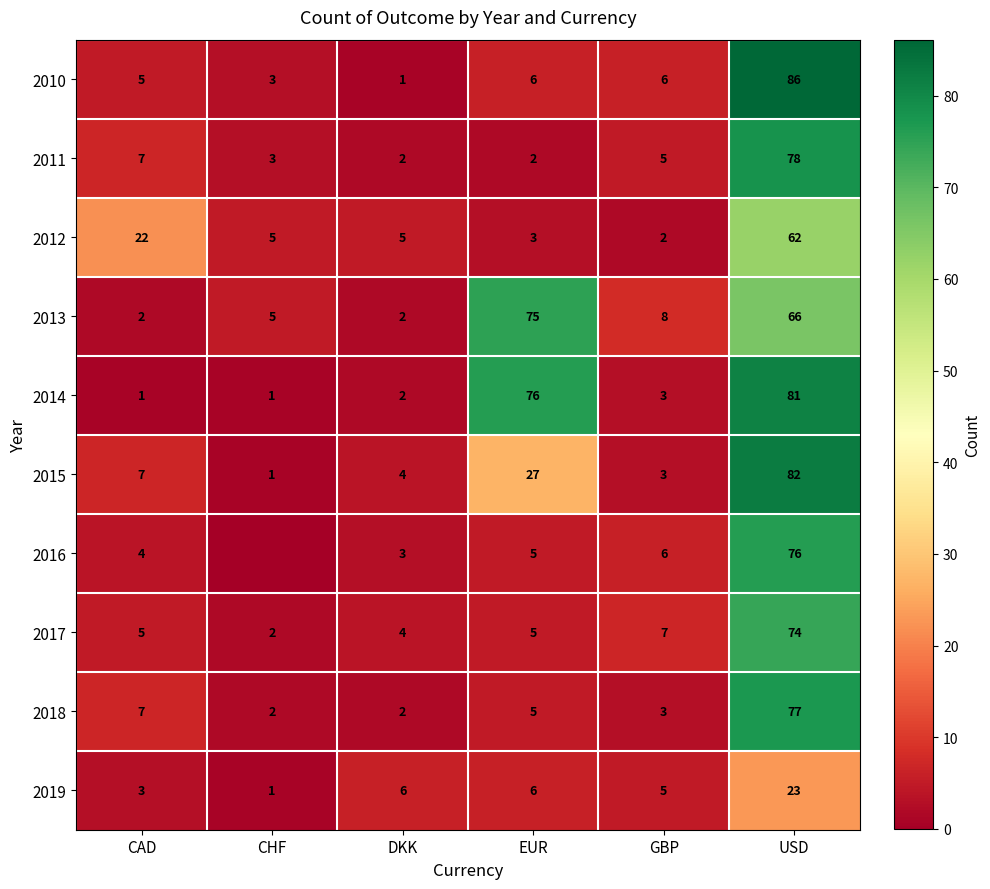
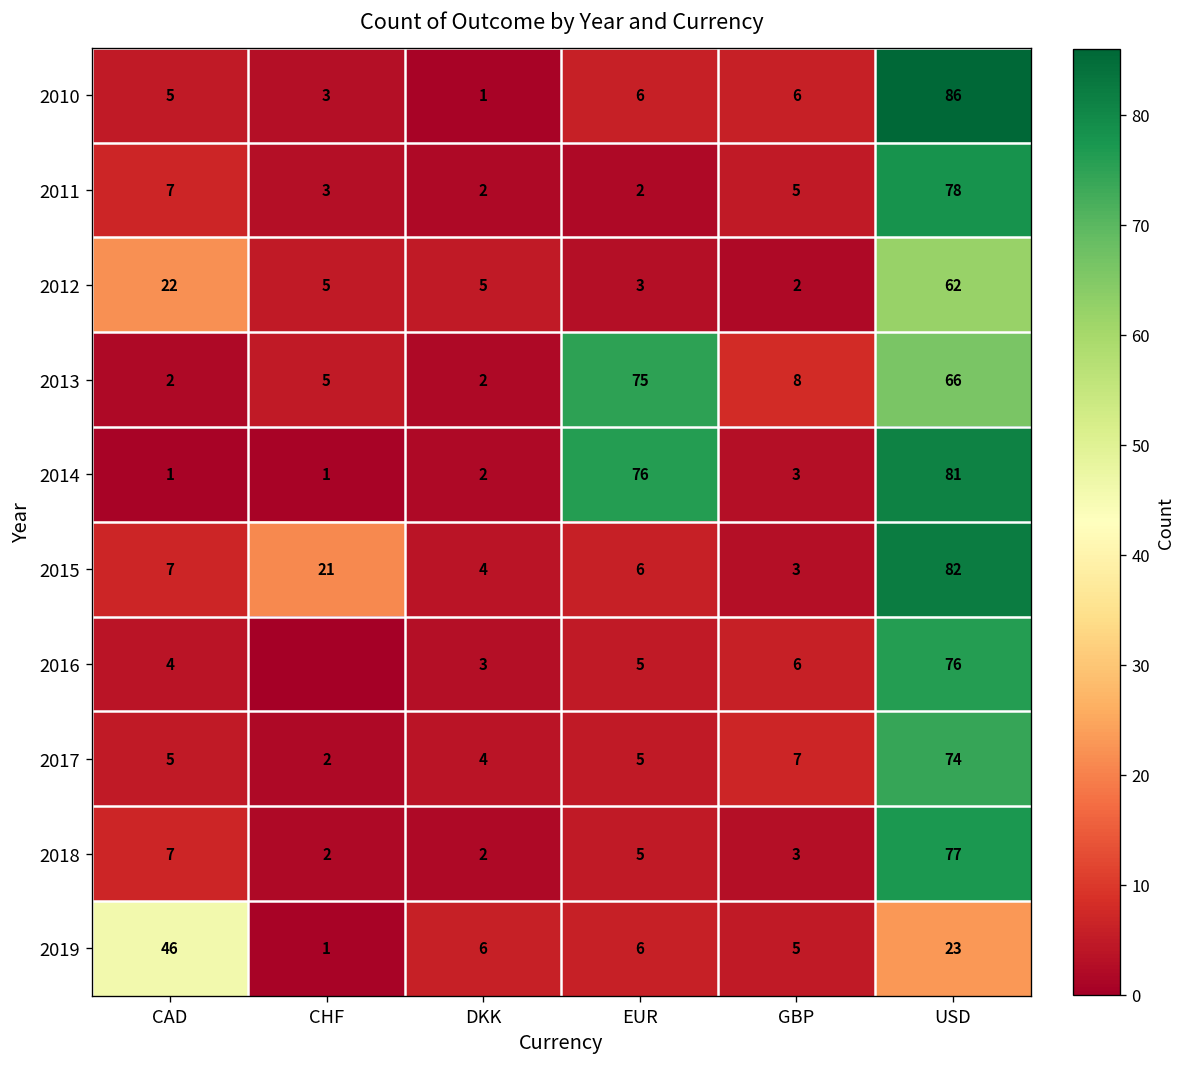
2015, CHF: 1 -> 21
2015, EUR: 27 -> 6
2019, CAD: 3 -> 46
